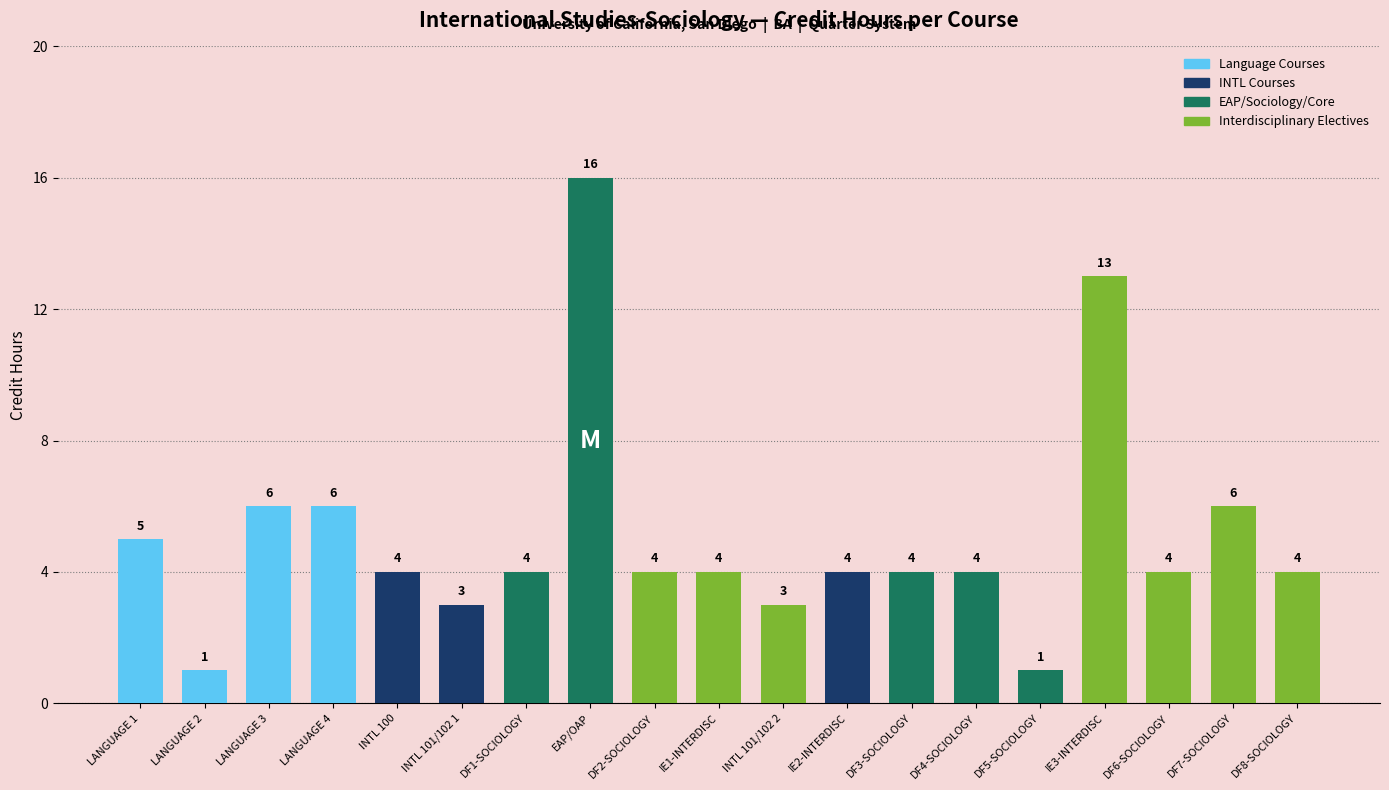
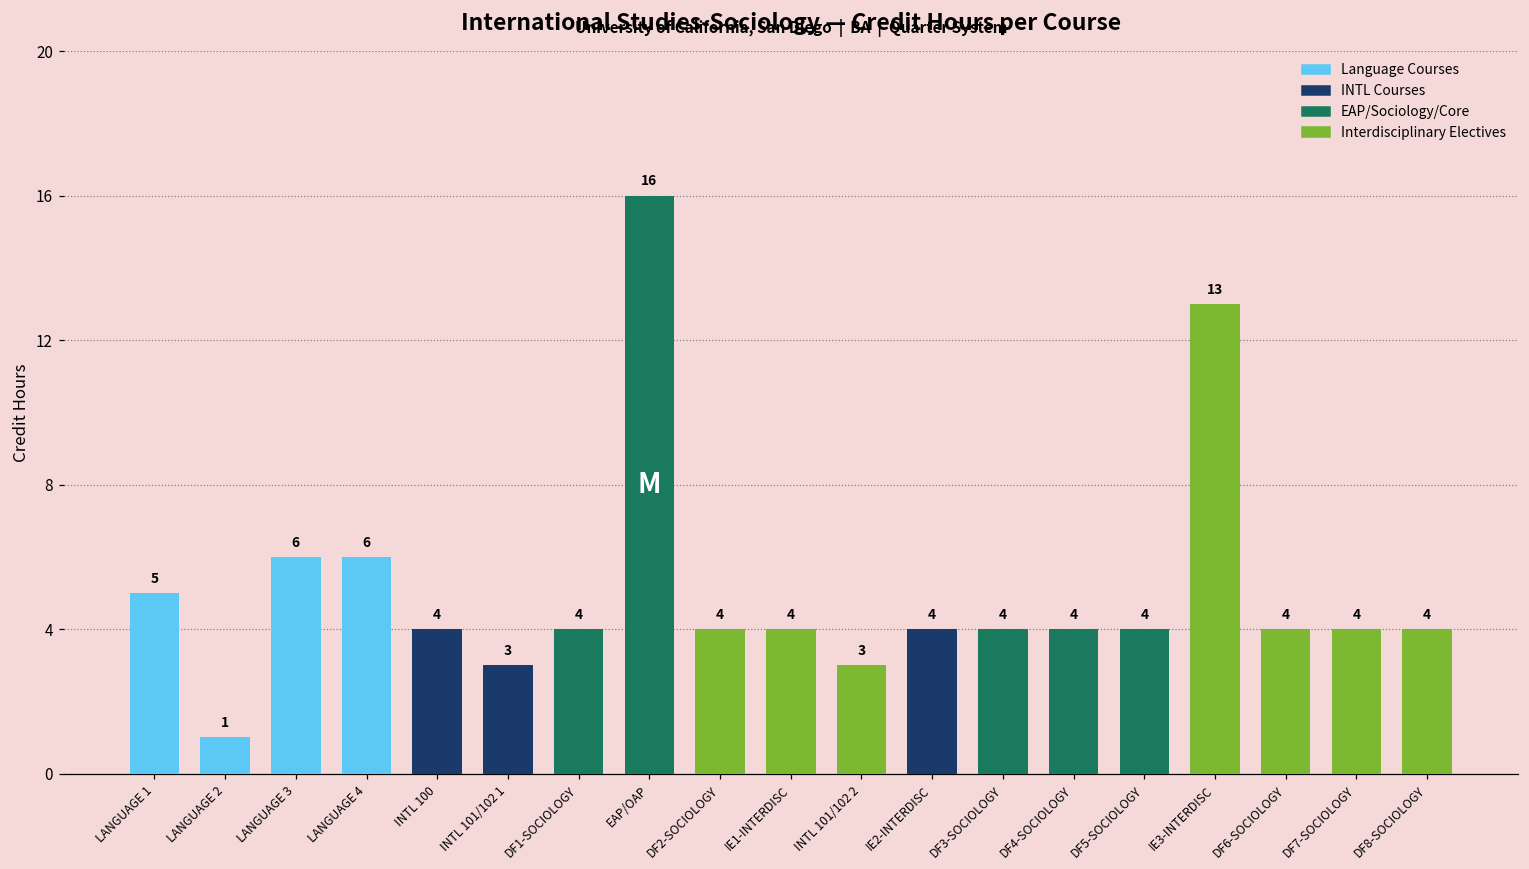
DF5-SOCIOLOGY: 1 -> 4
DF7-SOCIOLOGY: 6 -> 4
